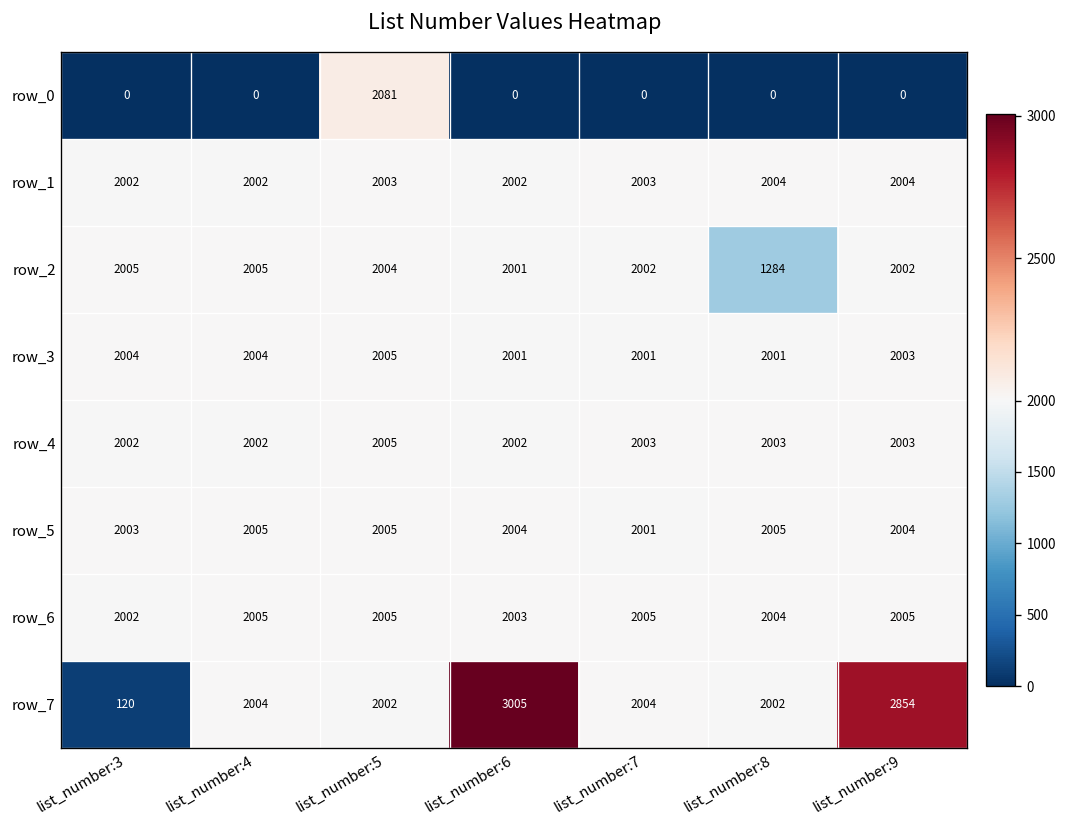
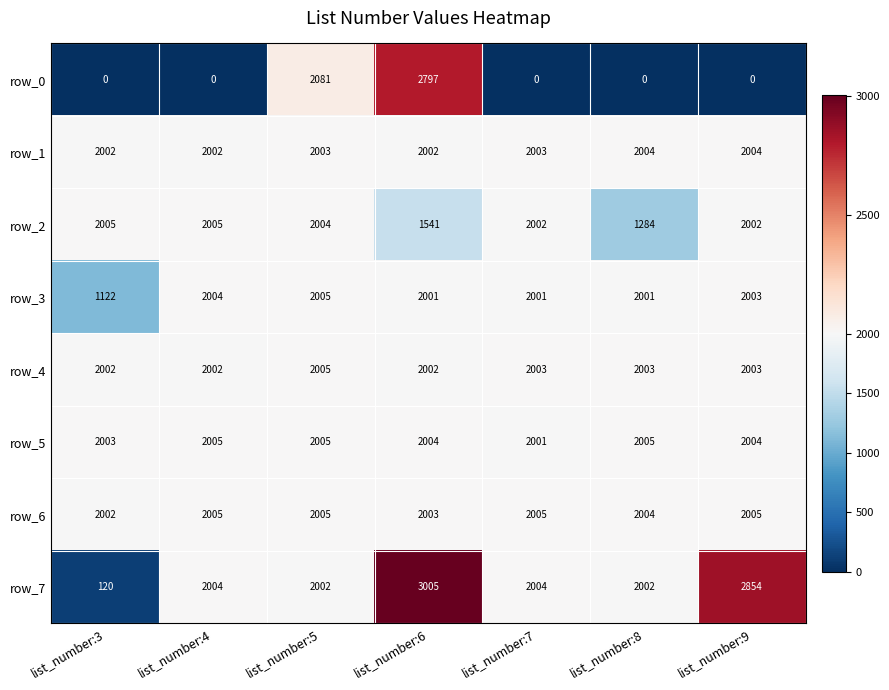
row_0, list_number:6: 0 -> 2797
row_2, list_number:6: 2001 -> 1541
row_3, list_number:3: 2004 -> 1122
